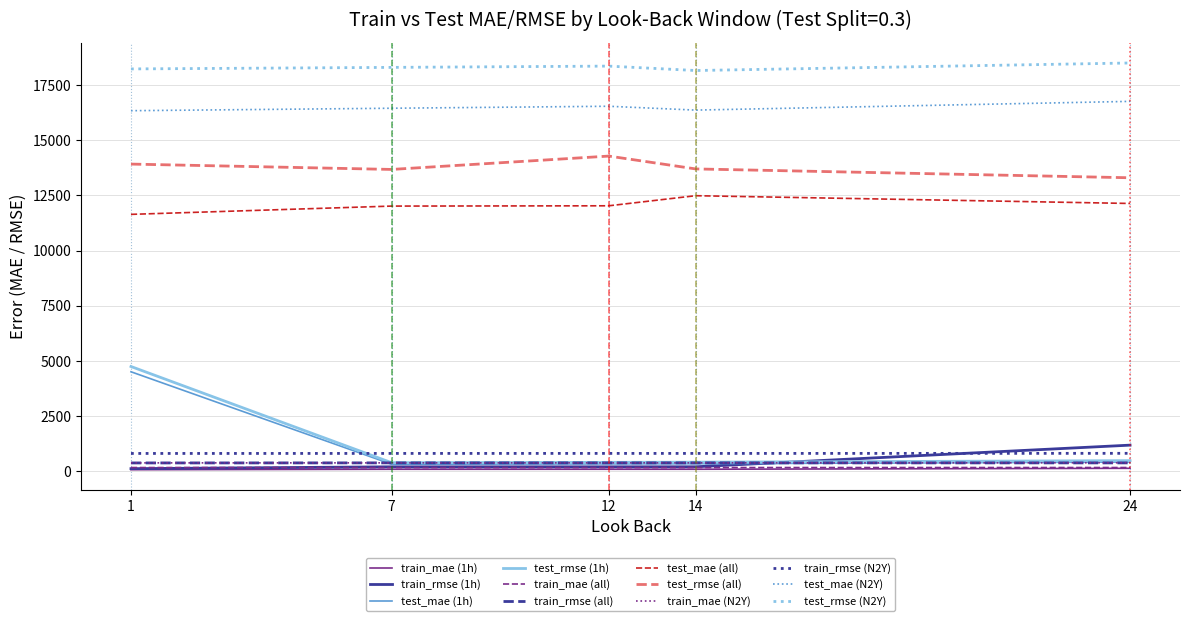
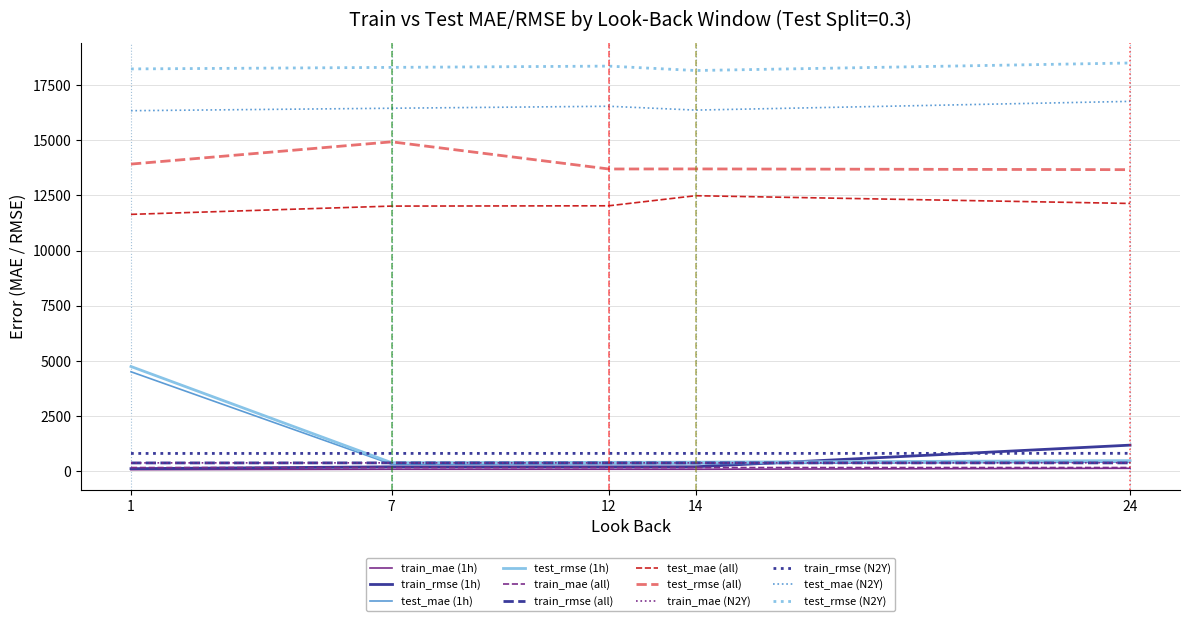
test_rmse (all), 7: 13700 -> 14900
test_rmse (all), 12: 14300 -> 13700
test_rmse (all), 24: 13300 -> 13700
